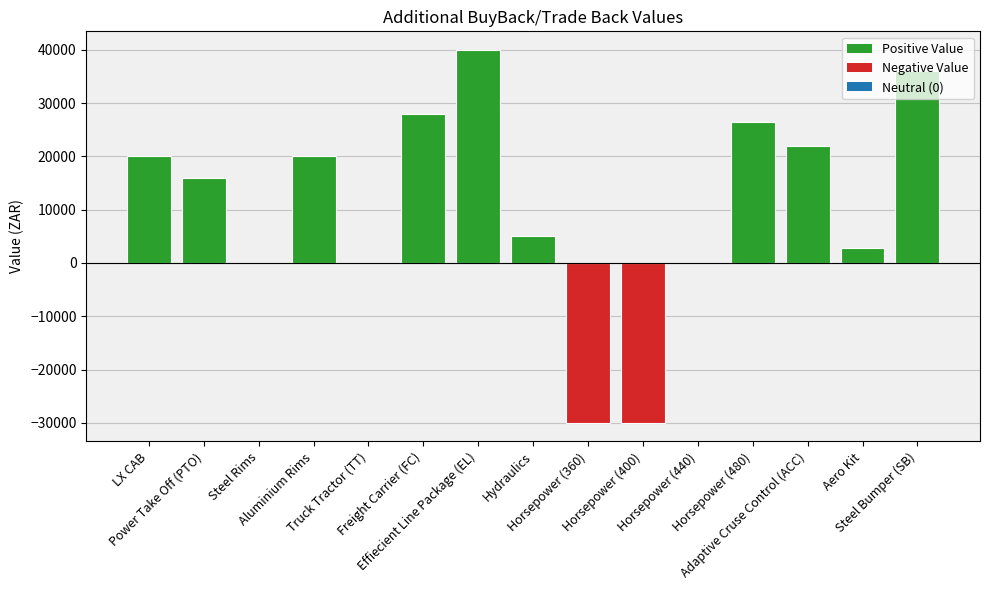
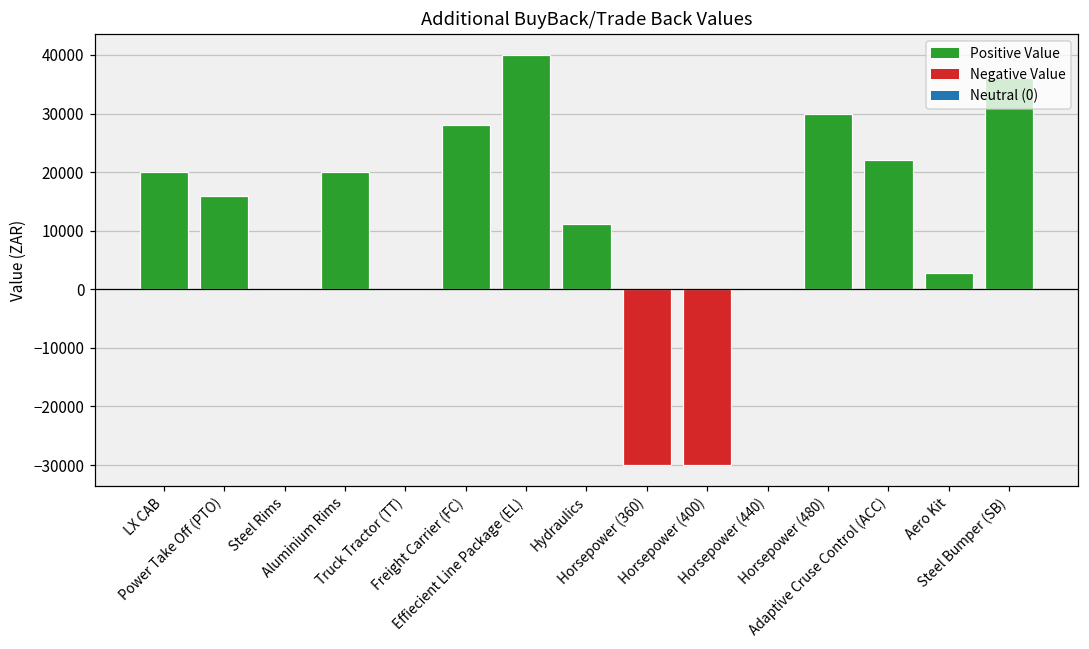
Hydraulics: 5000 -> 11000
Horsepower (480): 27000 -> 30000
